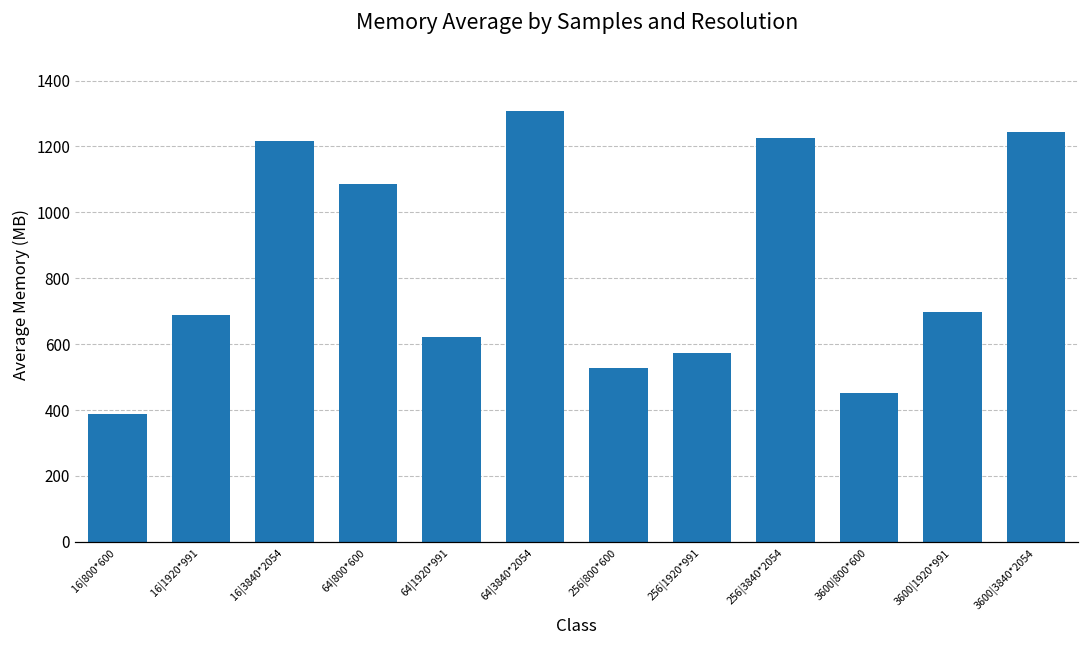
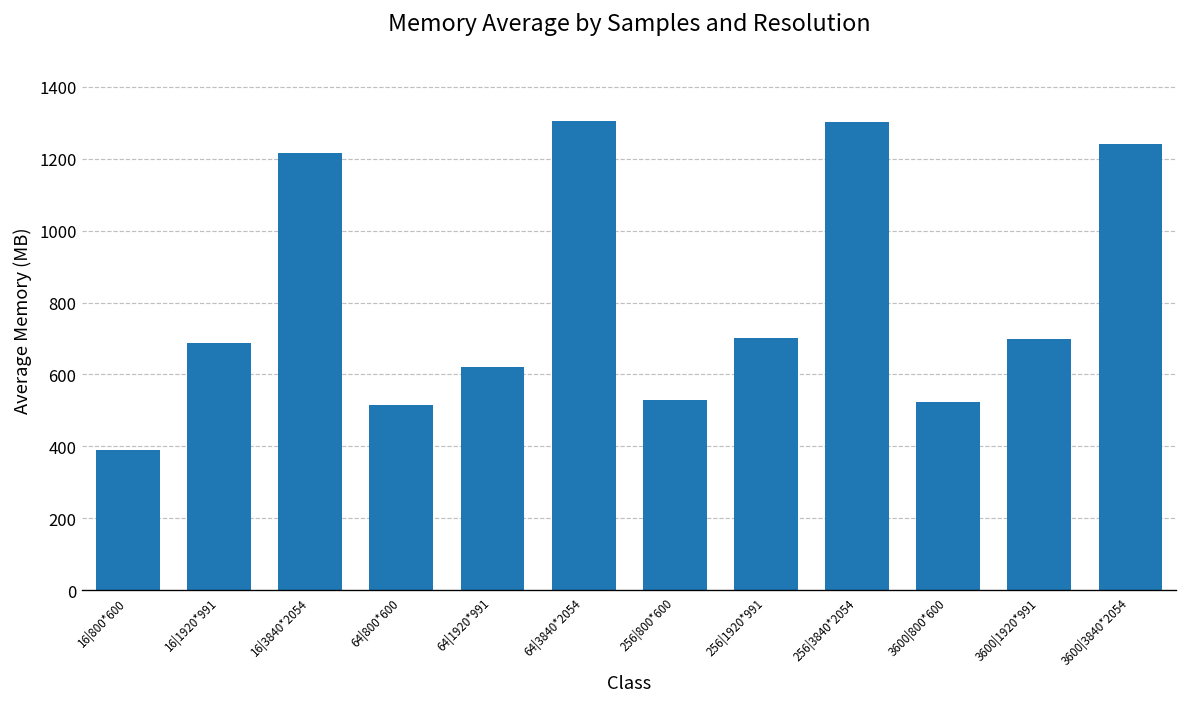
64|800*600: 1090 -> 510
256|1920*991: 570 -> 700
256|3840*2054: 1230 -> 1300
3600|800*600: 450 -> 520
